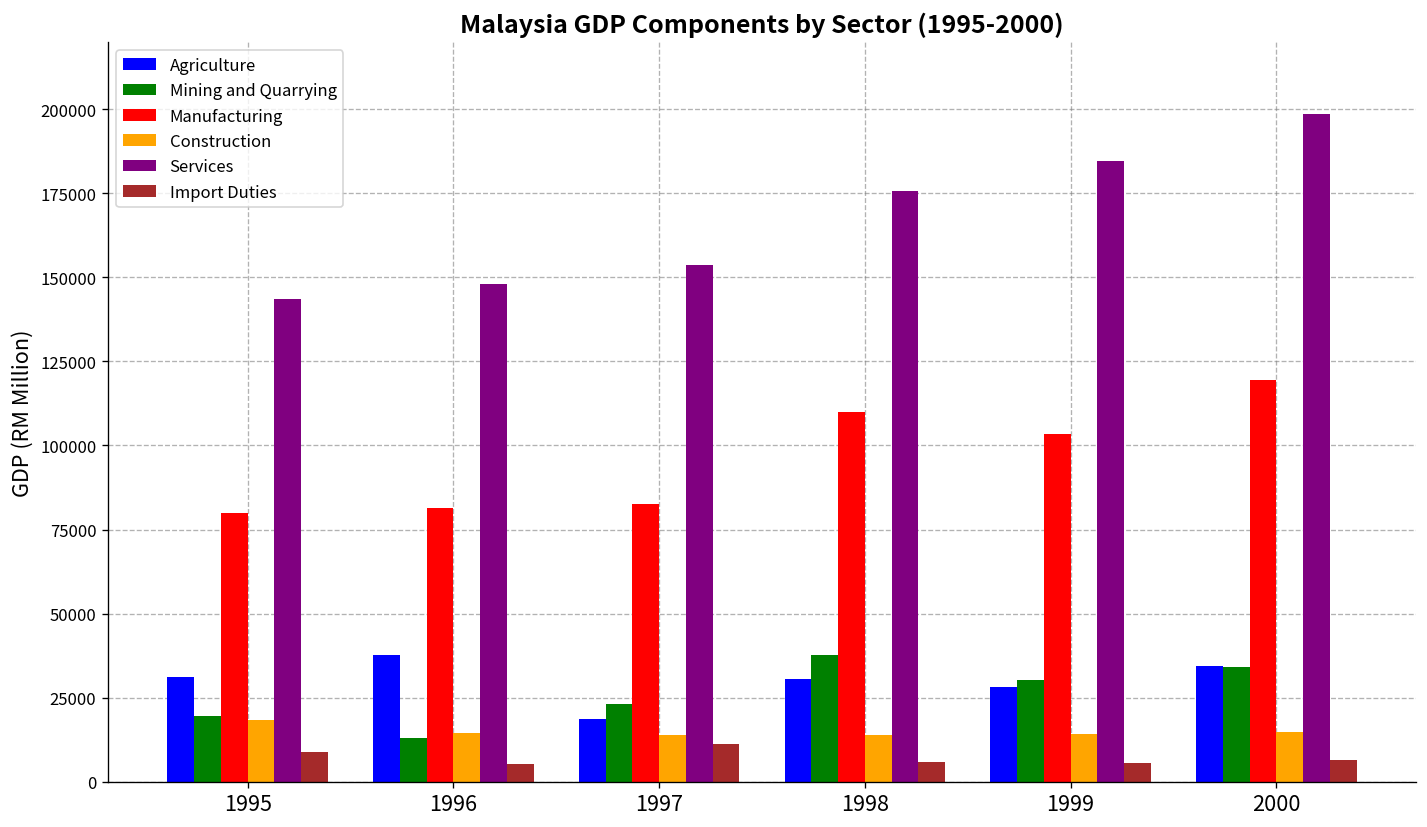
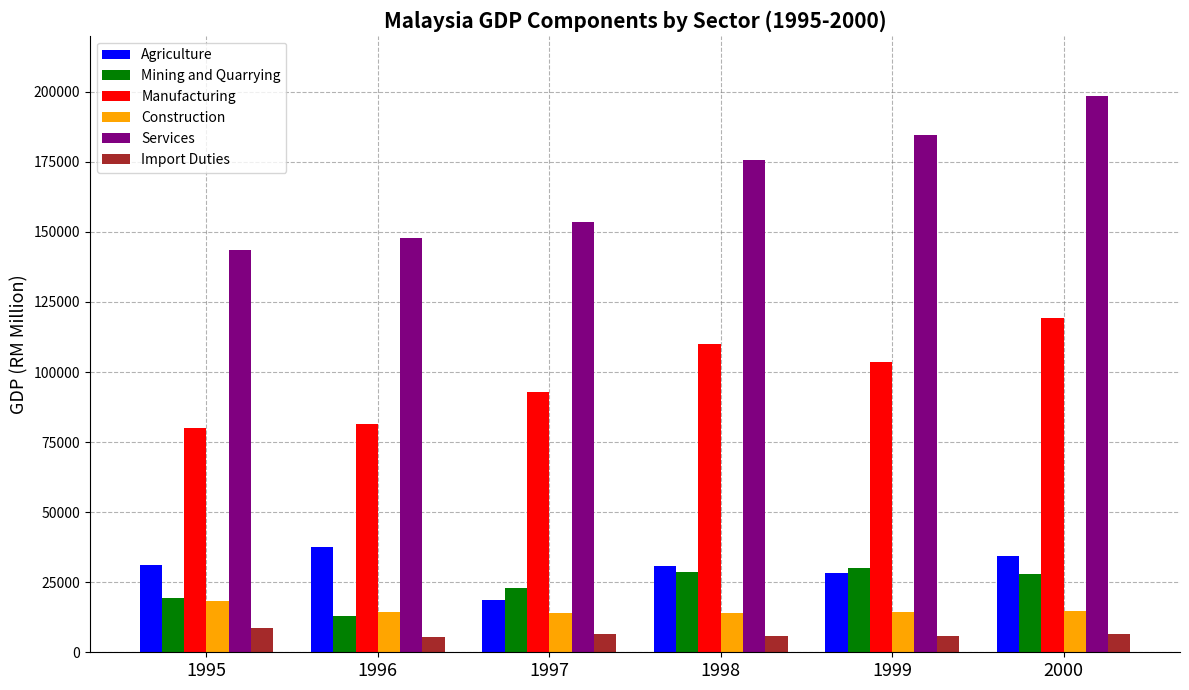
Manufacturing, 1997: 83000 -> 93000
Import Duties, 1997: 11000 -> 6000
Mining and Quarrying, 1998: 38000 -> 29000
Mining and Quarrying, 2000: 34000 -> 28000
